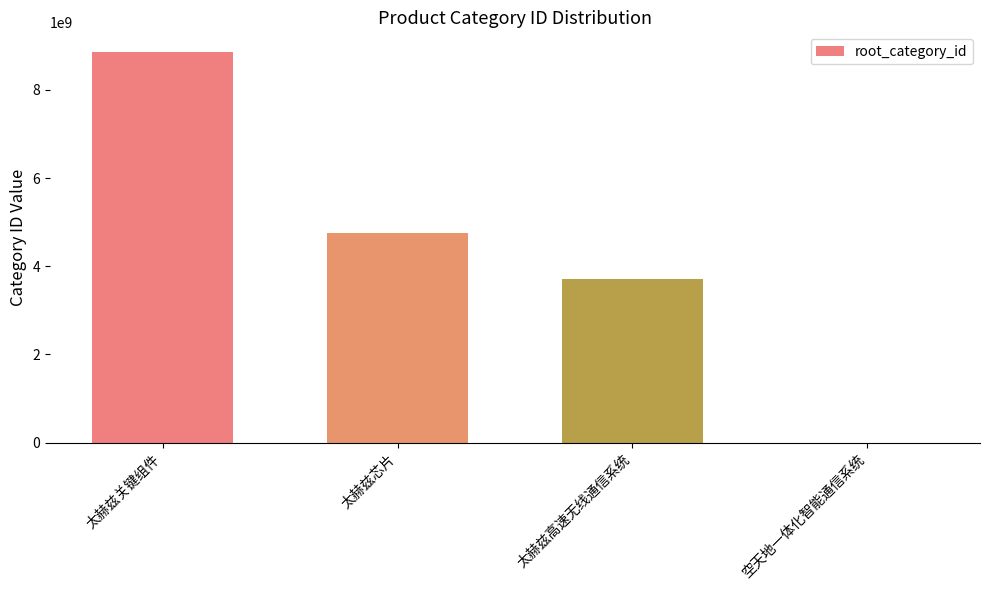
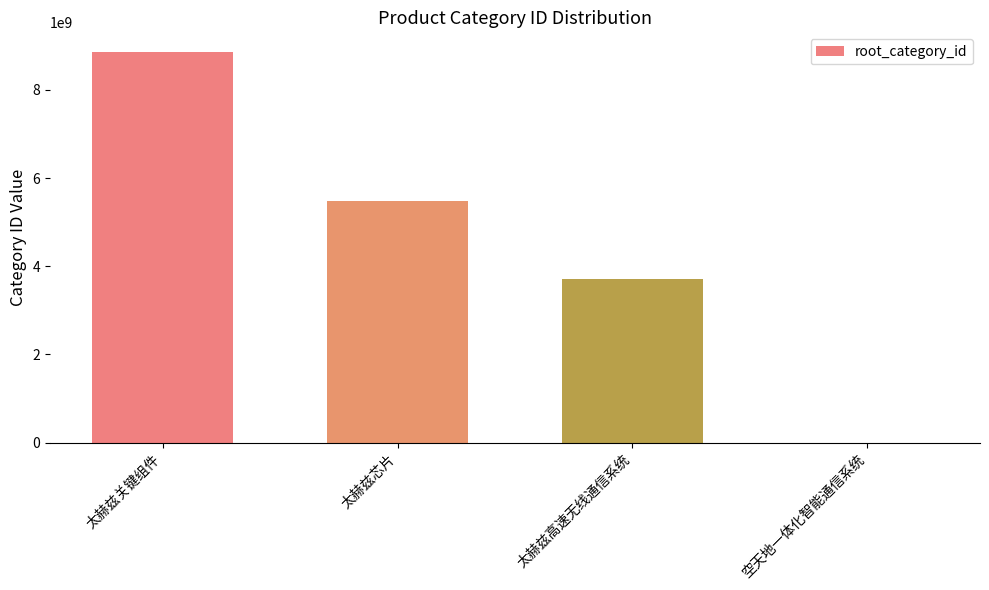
太赫兹芯片: 4800000000 -> 5500000000
